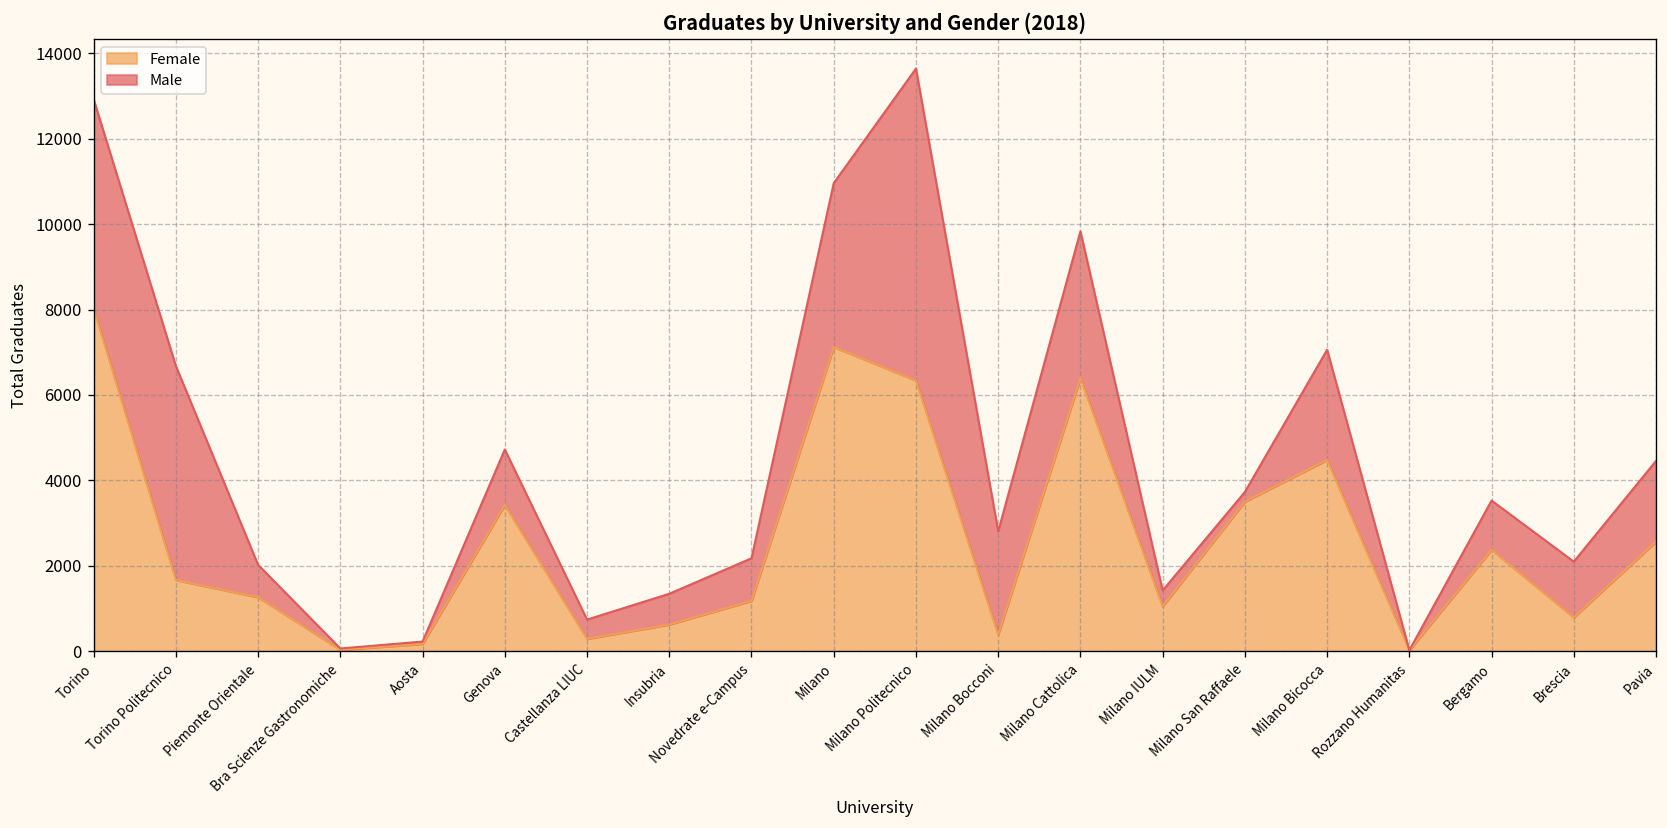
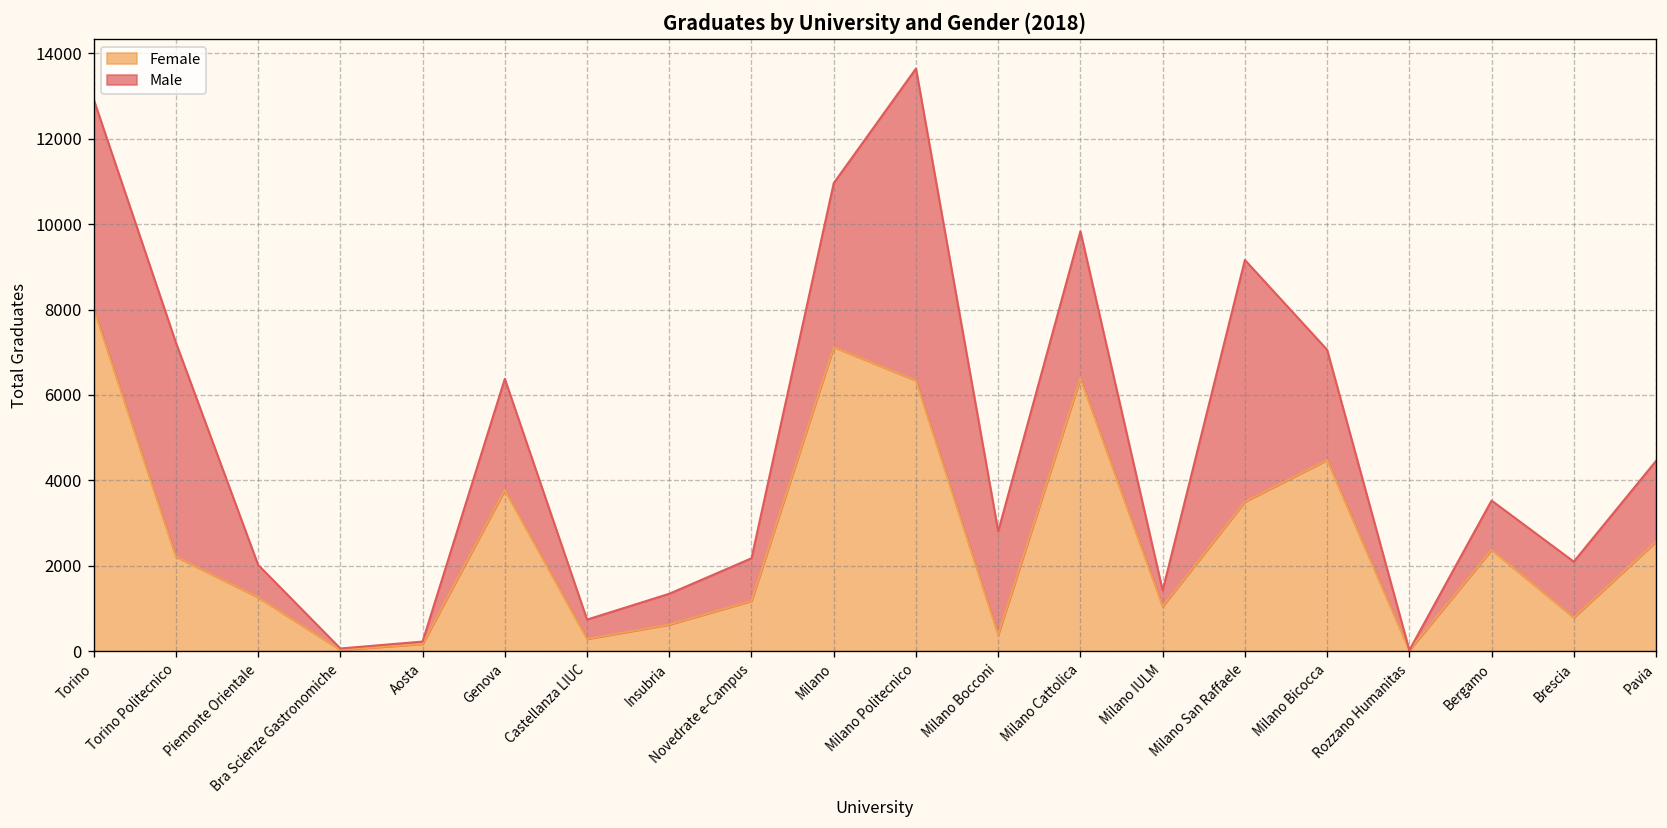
Female, Torino Politecnico: 1700 -> 2200
Female, Genova: 3400 -> 3800
Male, Genova: 1300 -> 2600
Male, Milano San Raffaele: 200 -> 5700
